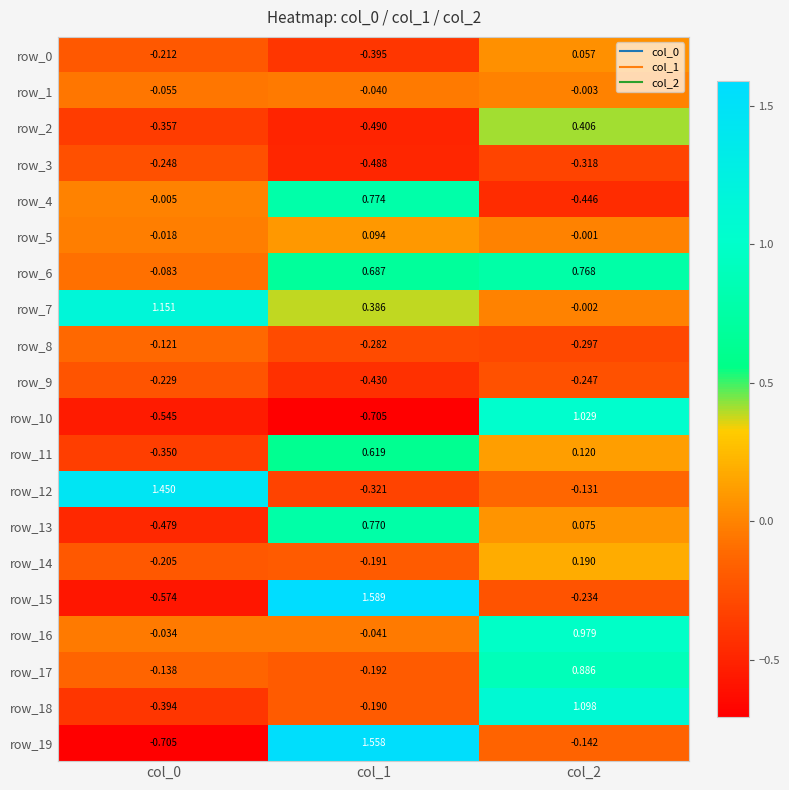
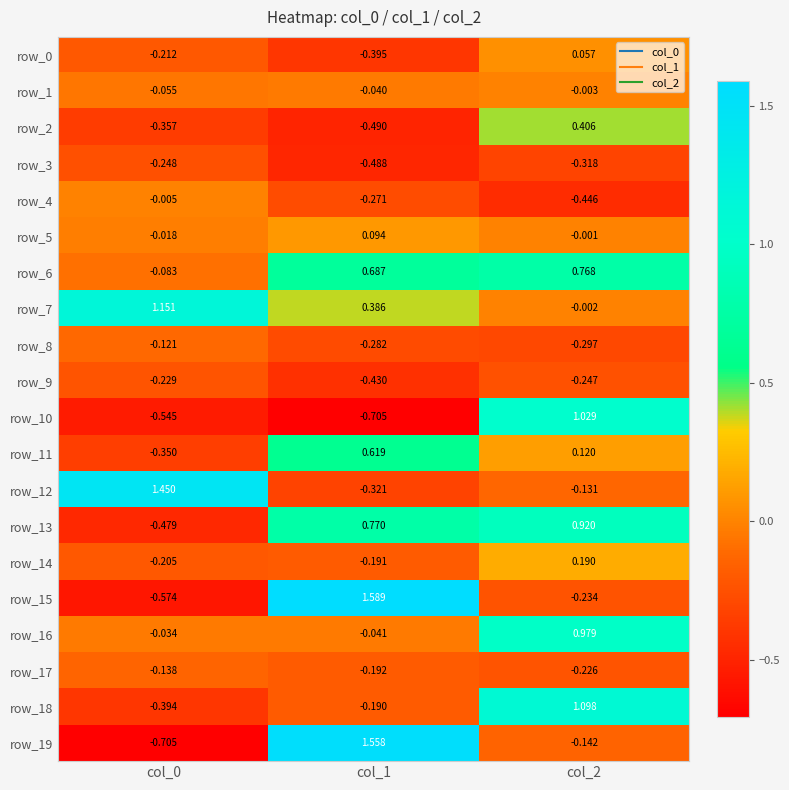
row_4, col_1: 0.774 -> -0.271
row_13, col_2: 0.075 -> 0.920
row_17, col_2: 0.886 -> -0.226
